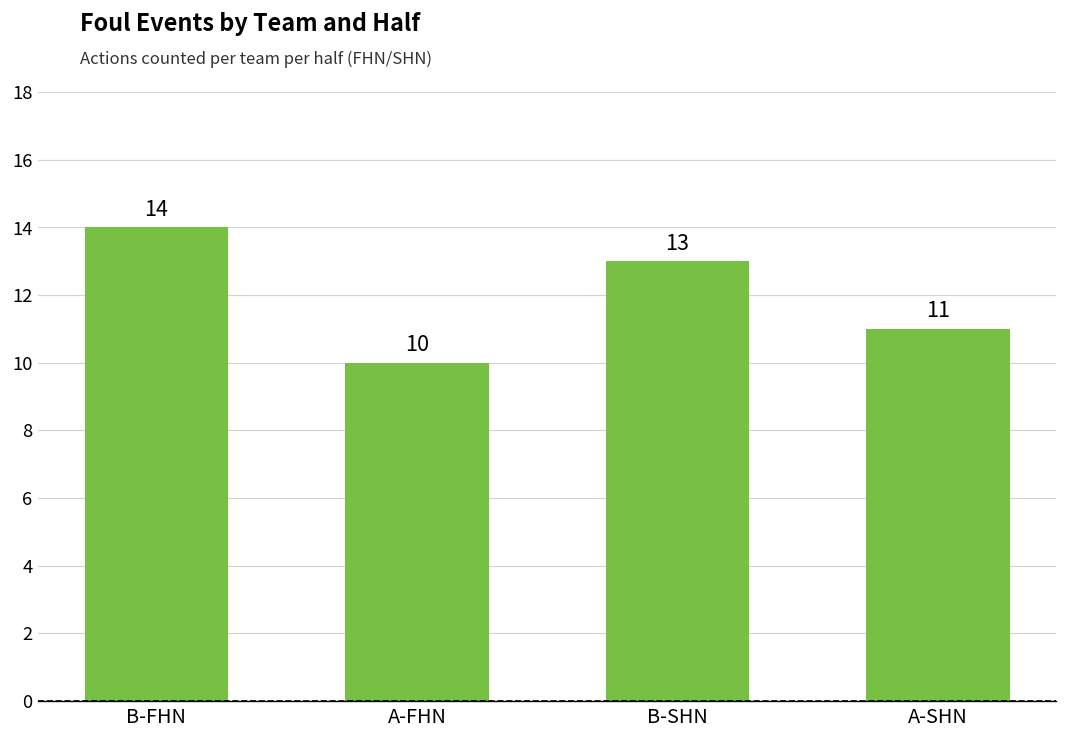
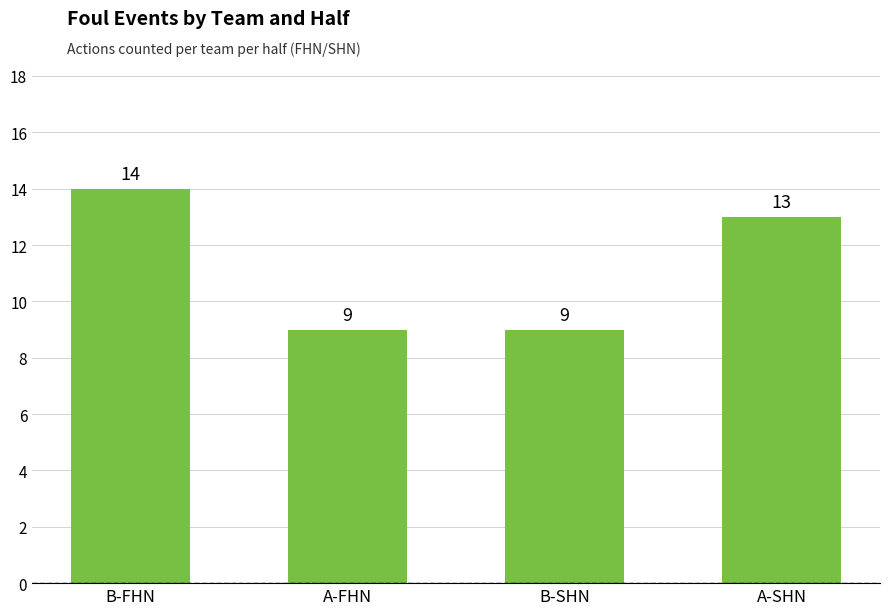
A-FHN: 10 -> 9
B-SHN: 13 -> 9
A-SHN: 11 -> 13
